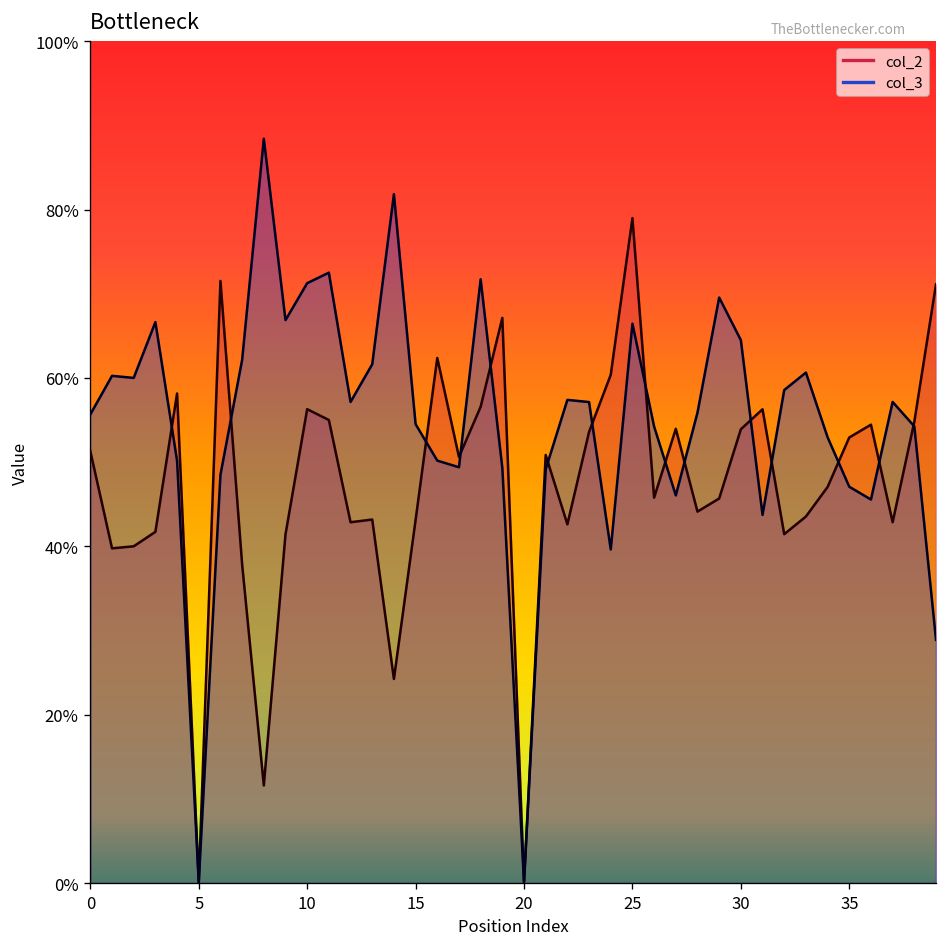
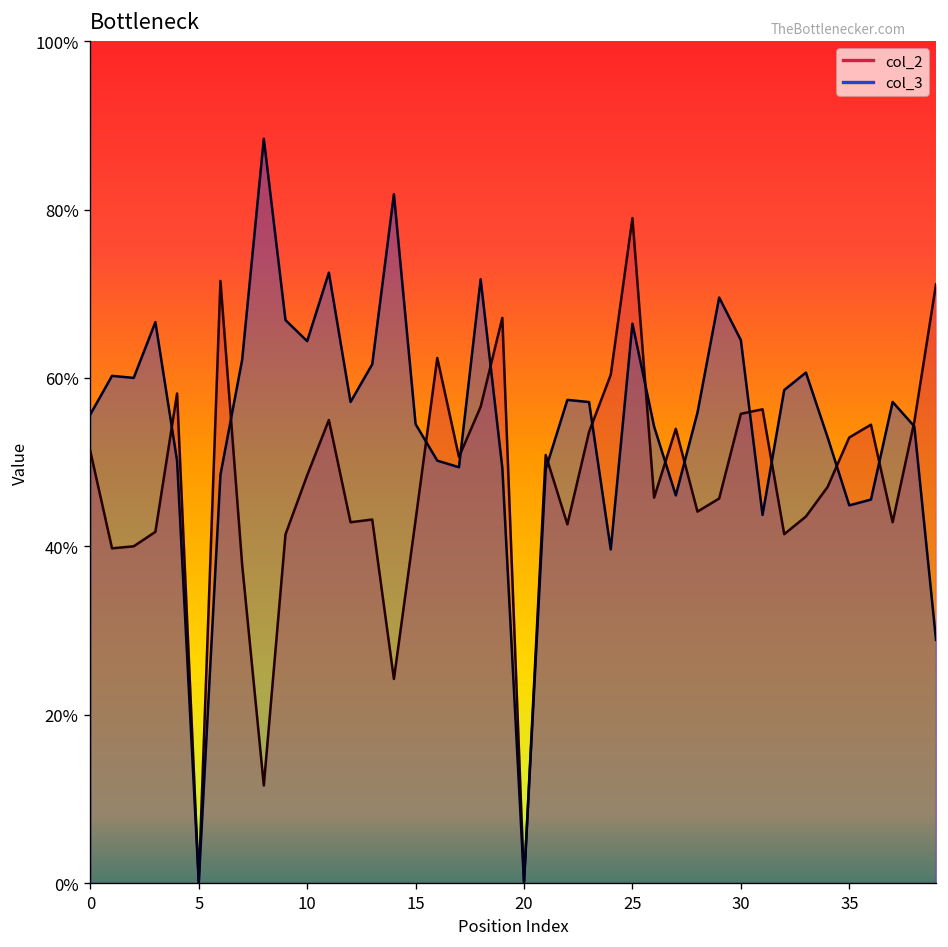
col_2, 10: 56% -> 48%
col_3, 10: 71% -> 64%
col_2, 30: 54% -> 56%
col_3, 35: 47% -> 45%
